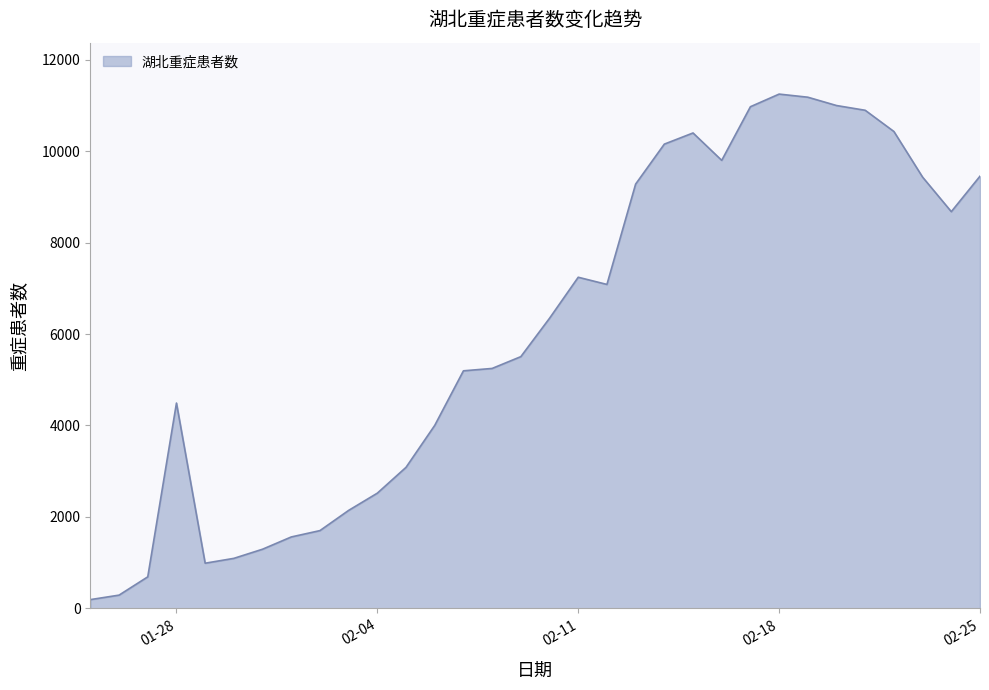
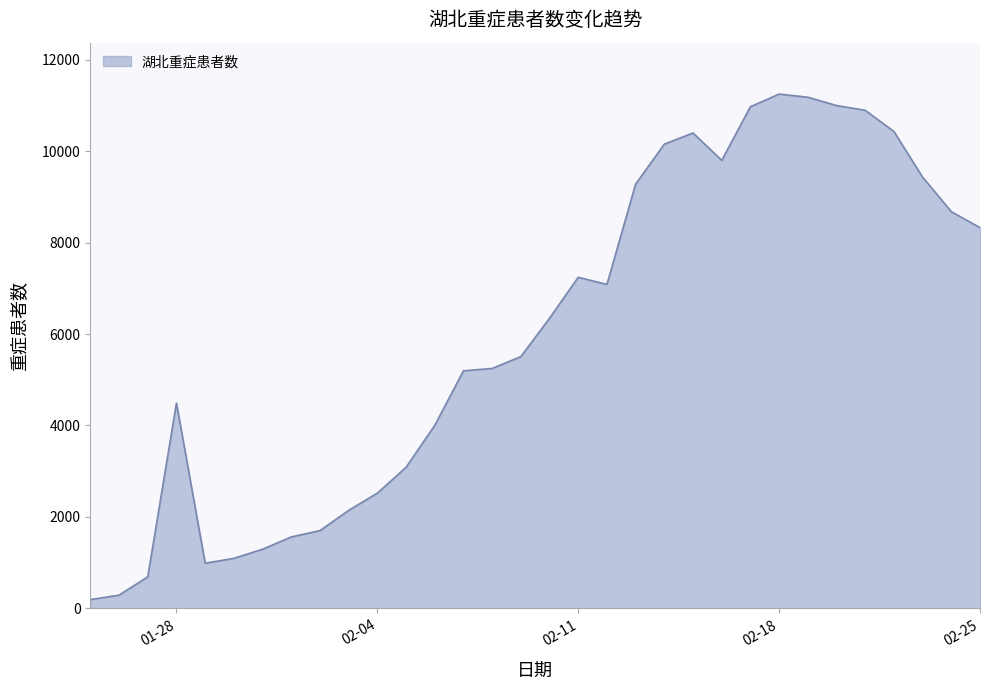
02-25: 9500 -> 8300
